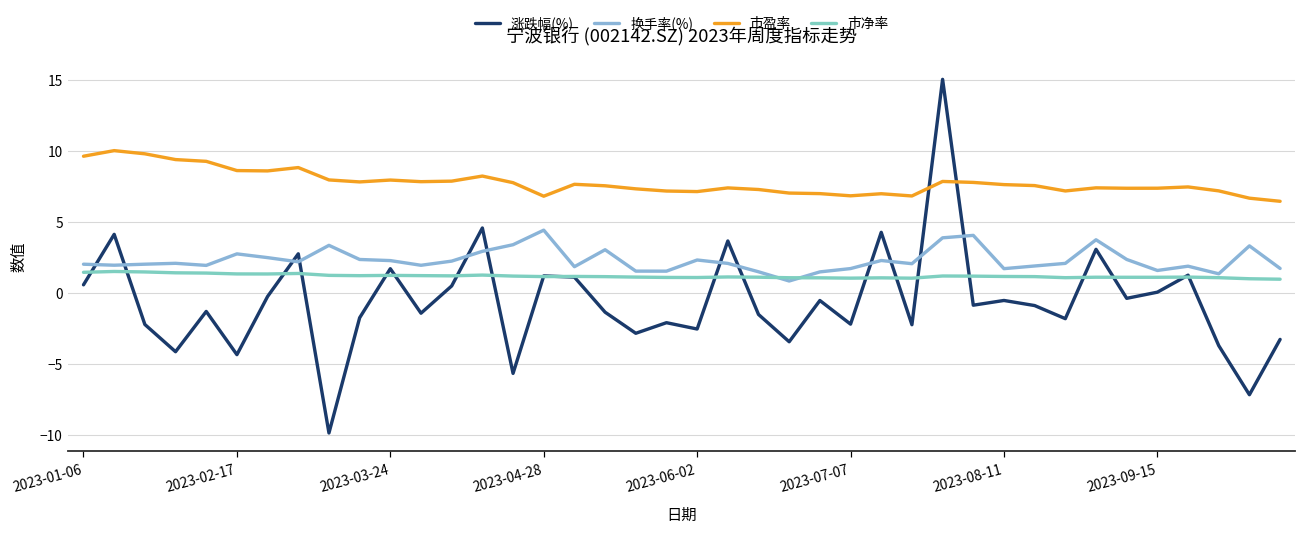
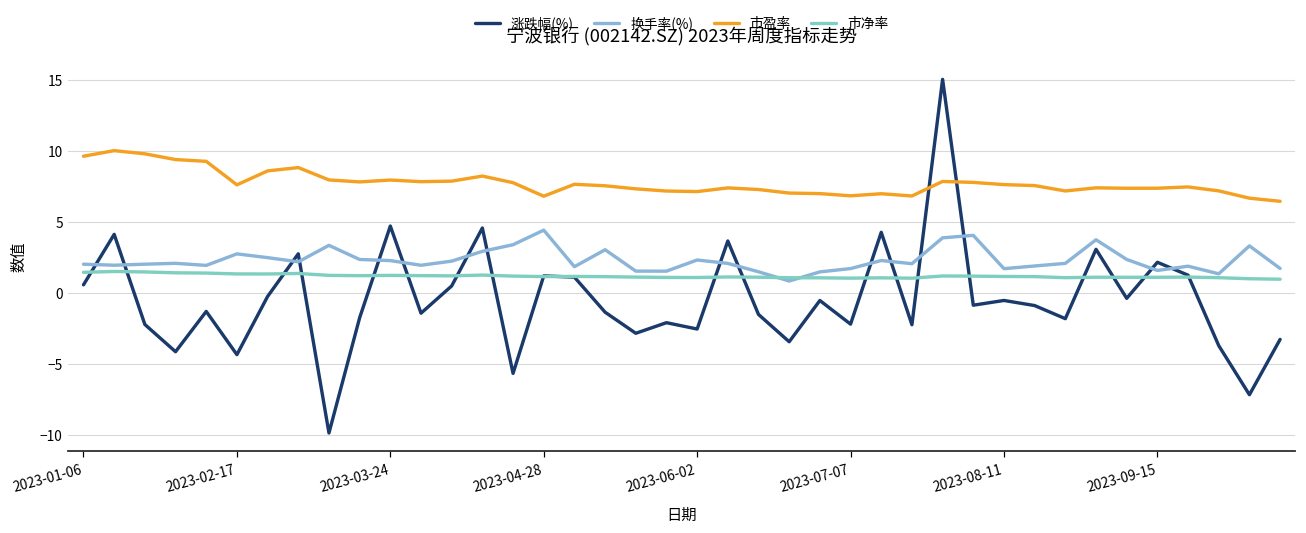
市盈率, 2023-02-17: 8.6 -> 7.6
涨跌幅(%), 2023-03-24: 1.7 -> 4.7
涨跌幅(%), 2023-09-15: 0.0 -> 2.1
